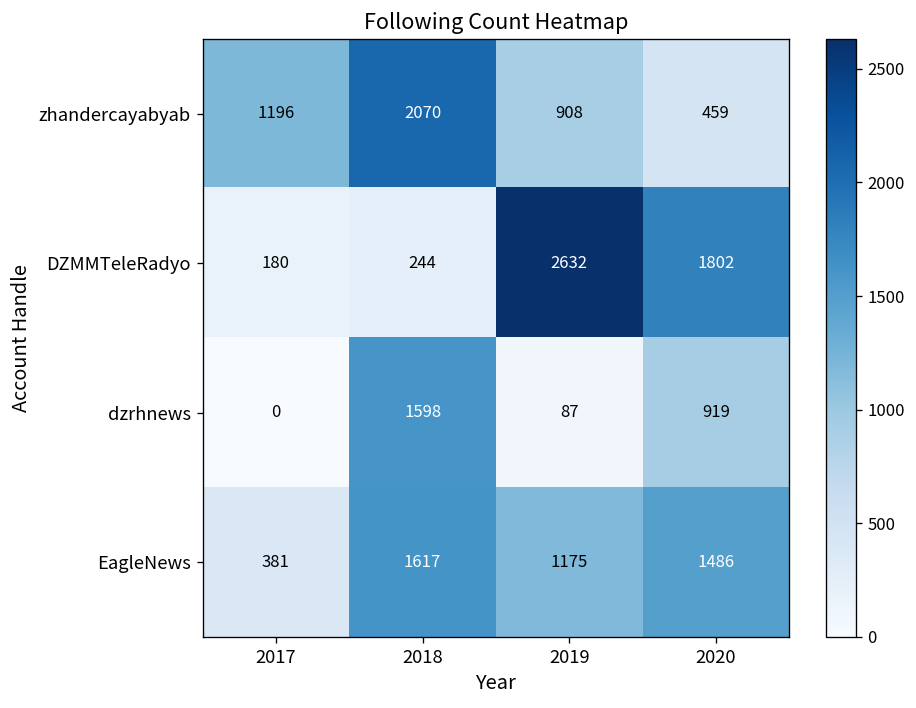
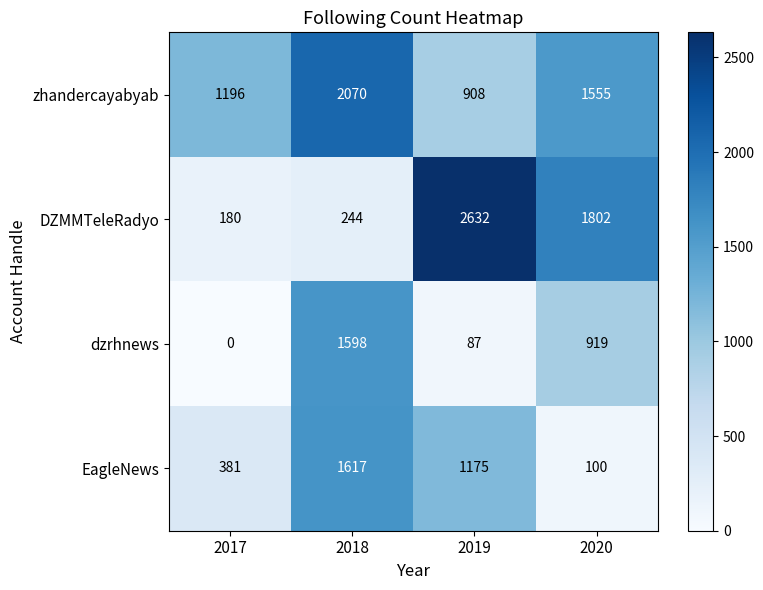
zhandercayabyab, 2020: 459 -> 1555
EagleNews, 2020: 1486 -> 100
